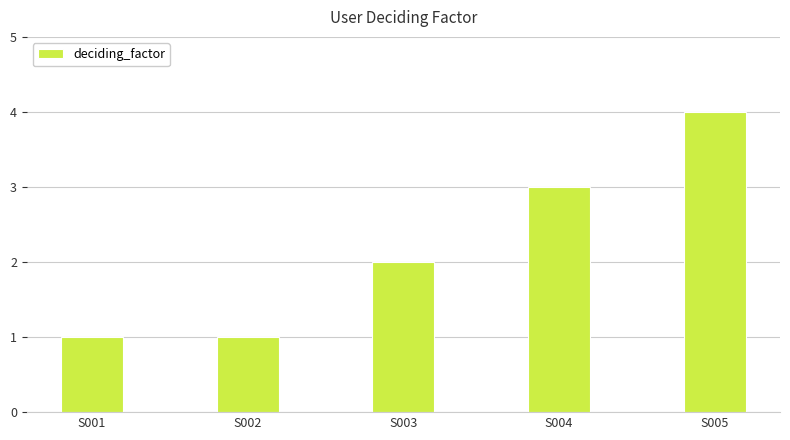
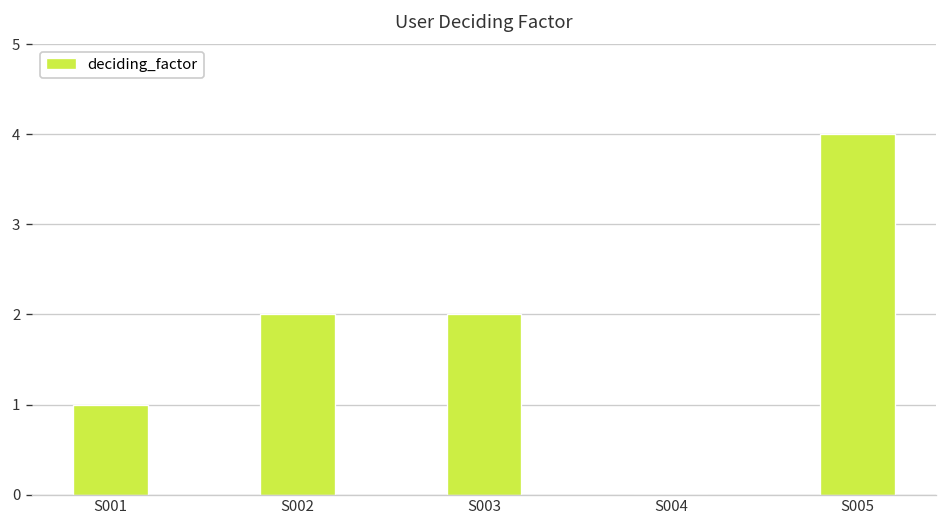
S002: 1 -> 2
S004: 3 -> 0
